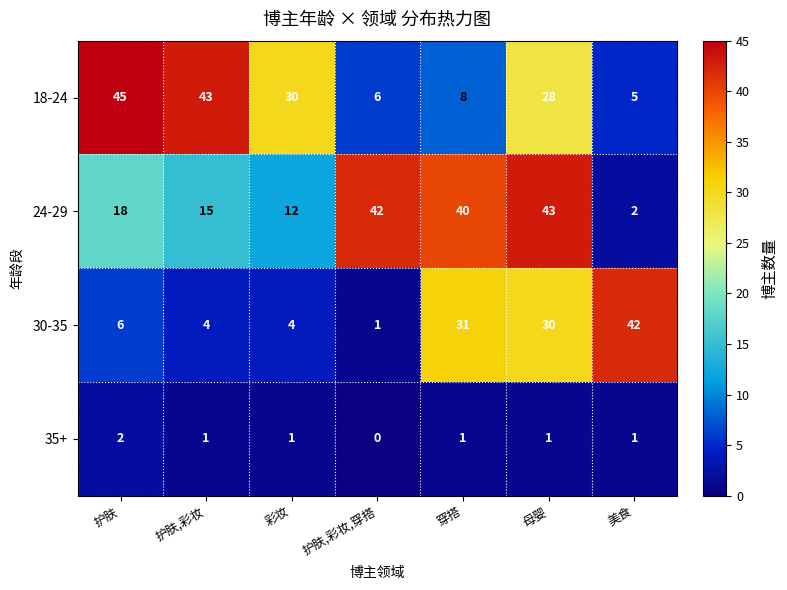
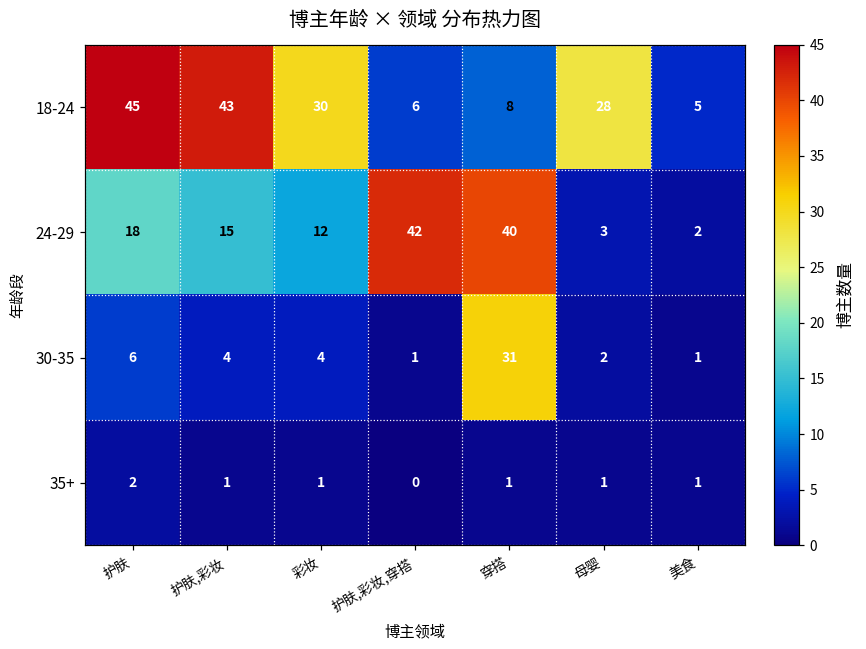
24-29, 母婴: 43 -> 3
30-35, 母婴: 30 -> 2
30-35, 美食: 42 -> 1
